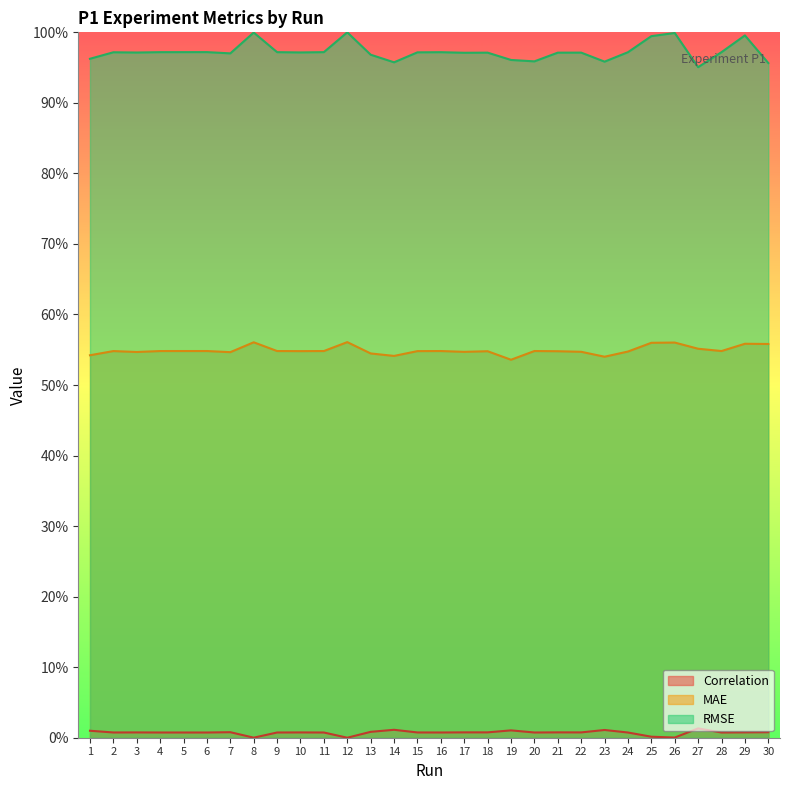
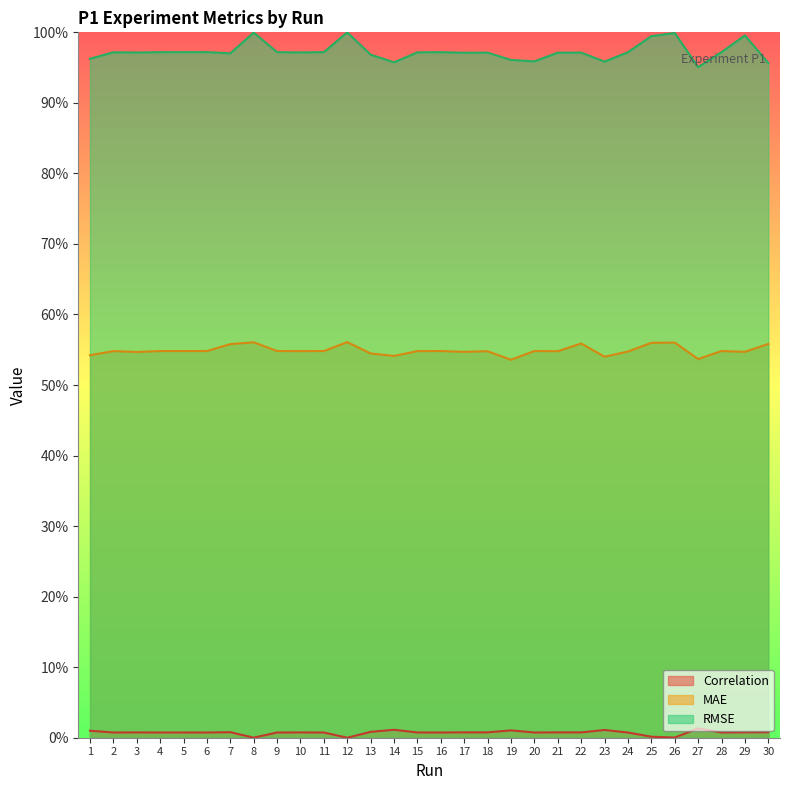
MAE, 7: 55% -> 56%
MAE, 22: 55% -> 56%
MAE, 27: 55% -> 54%
MAE, 29: 56% -> 55%
